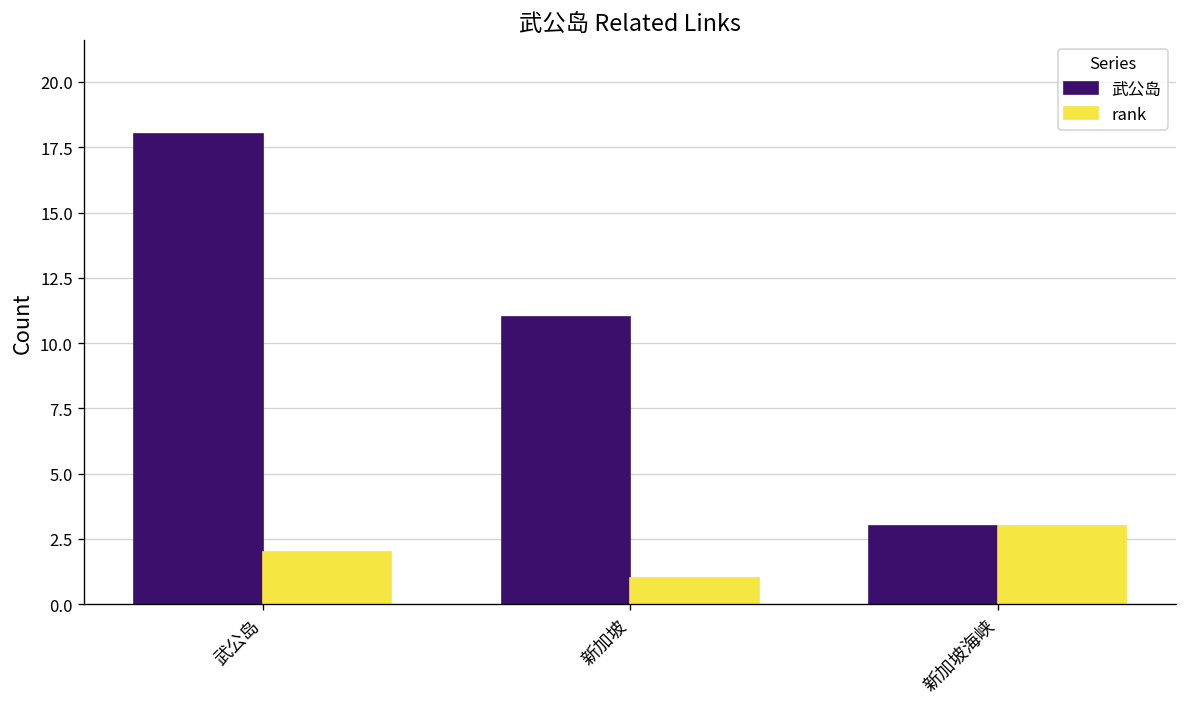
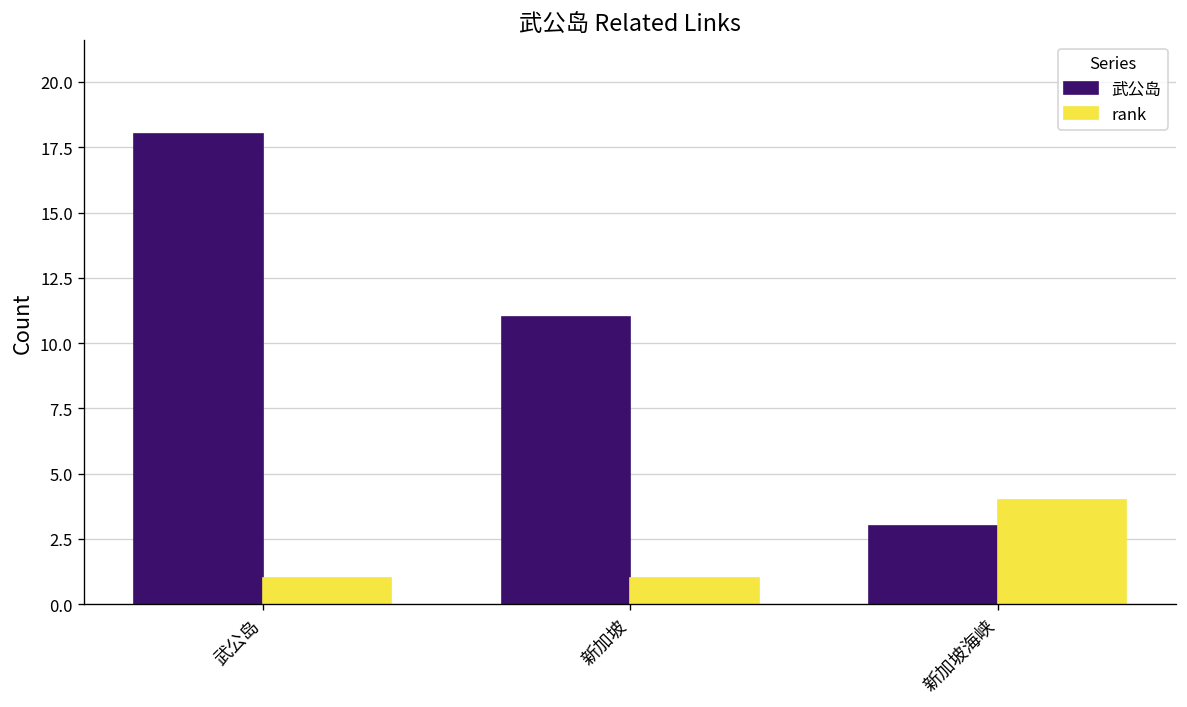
rank, 武公岛: 2 -> 1
rank, 新加坡海峡: 3 -> 4
